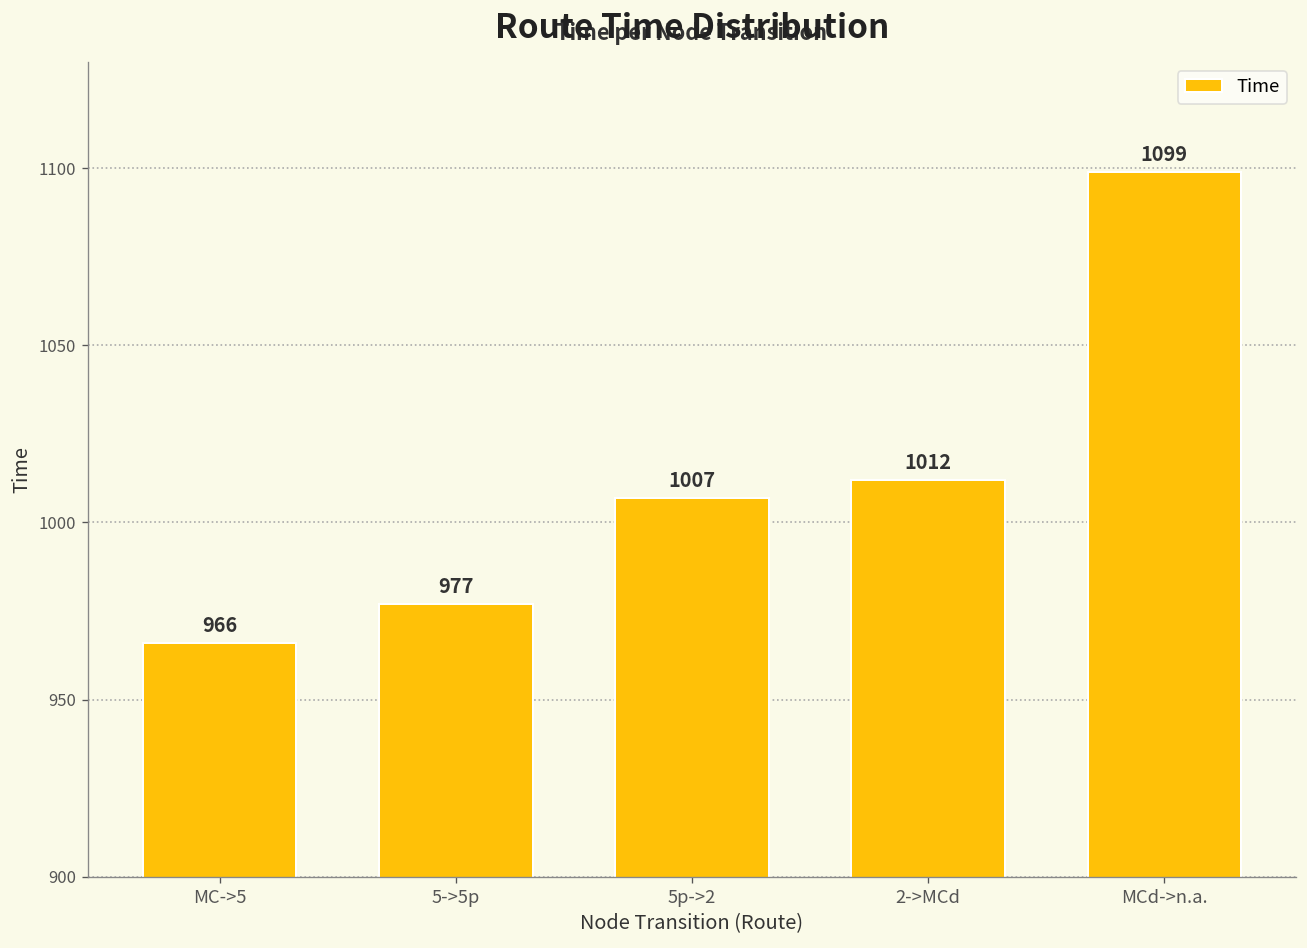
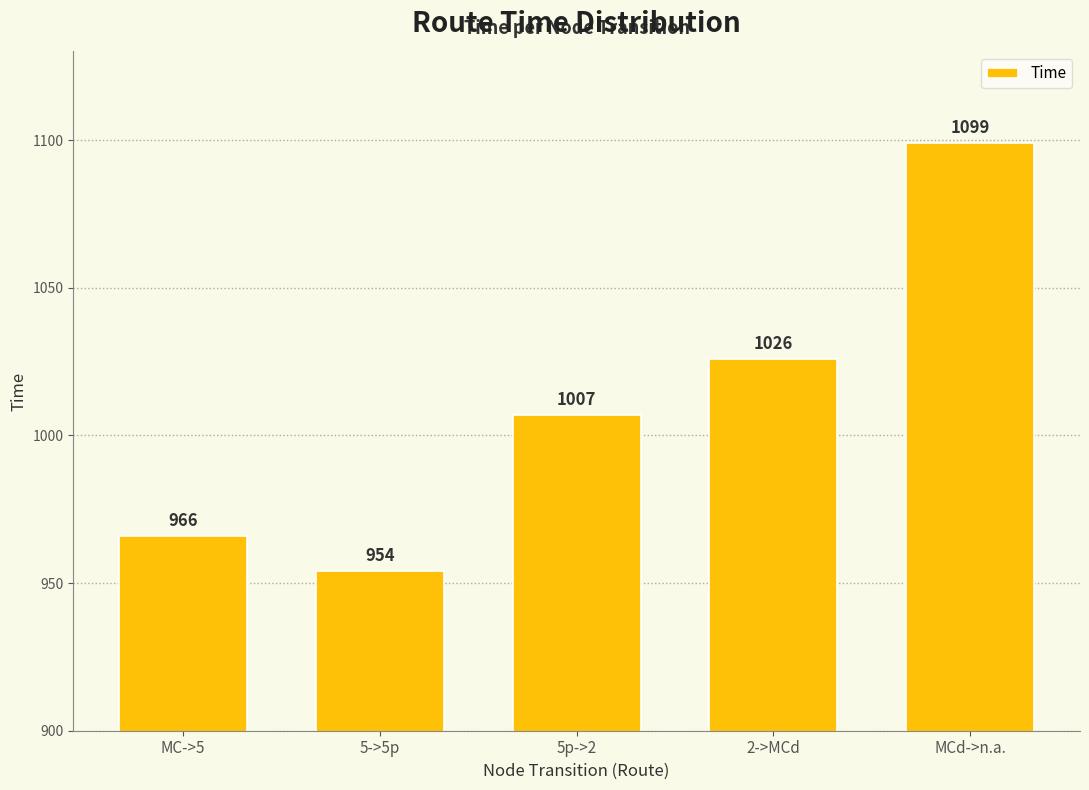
5->5p: 977 -> 954
2->MCd: 1012 -> 1026
